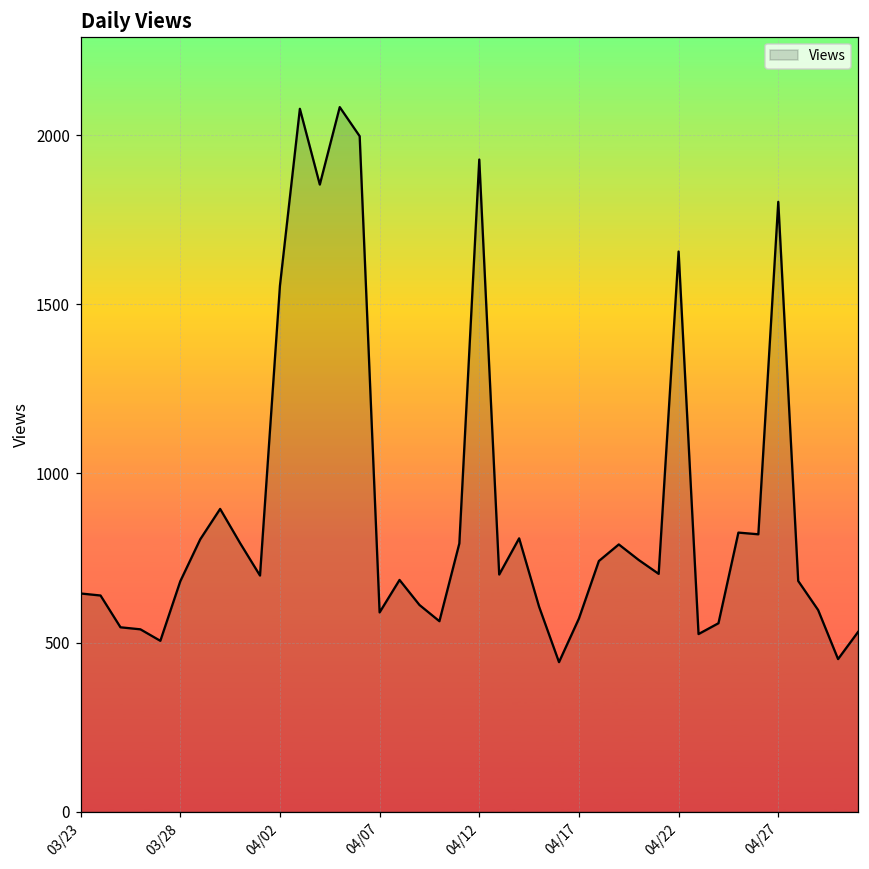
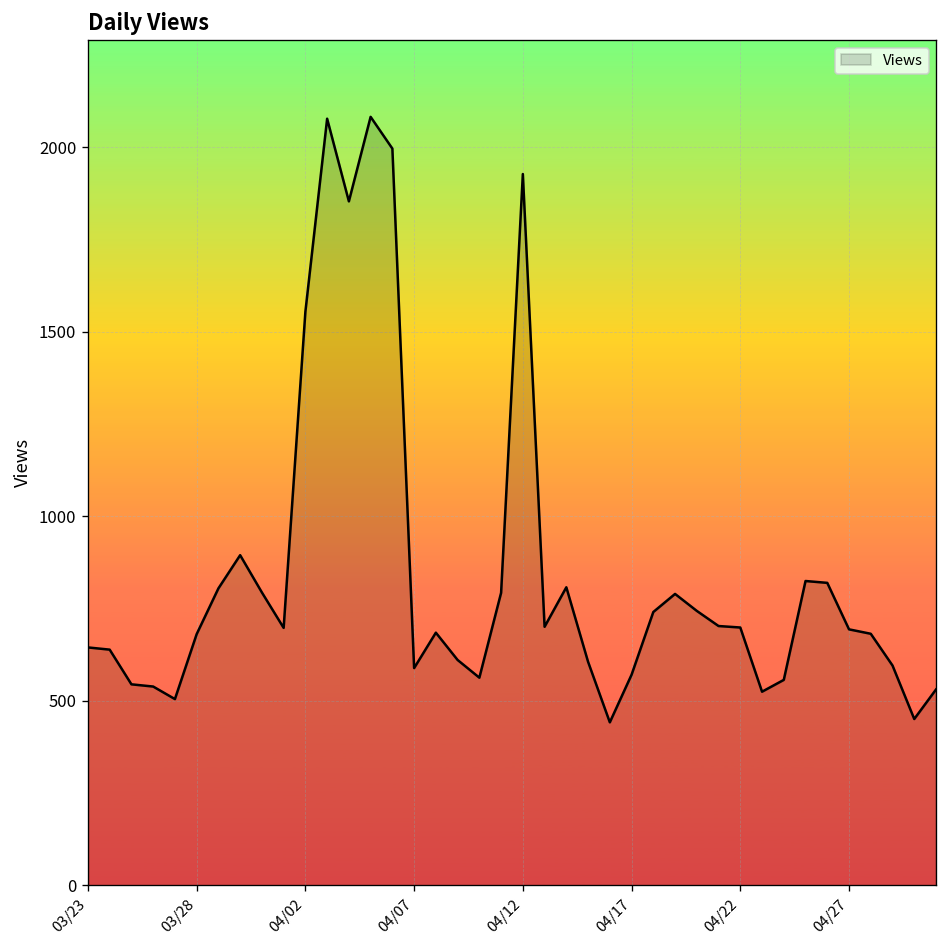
04/22: 1660 -> 700
04/27: 1800 -> 690
